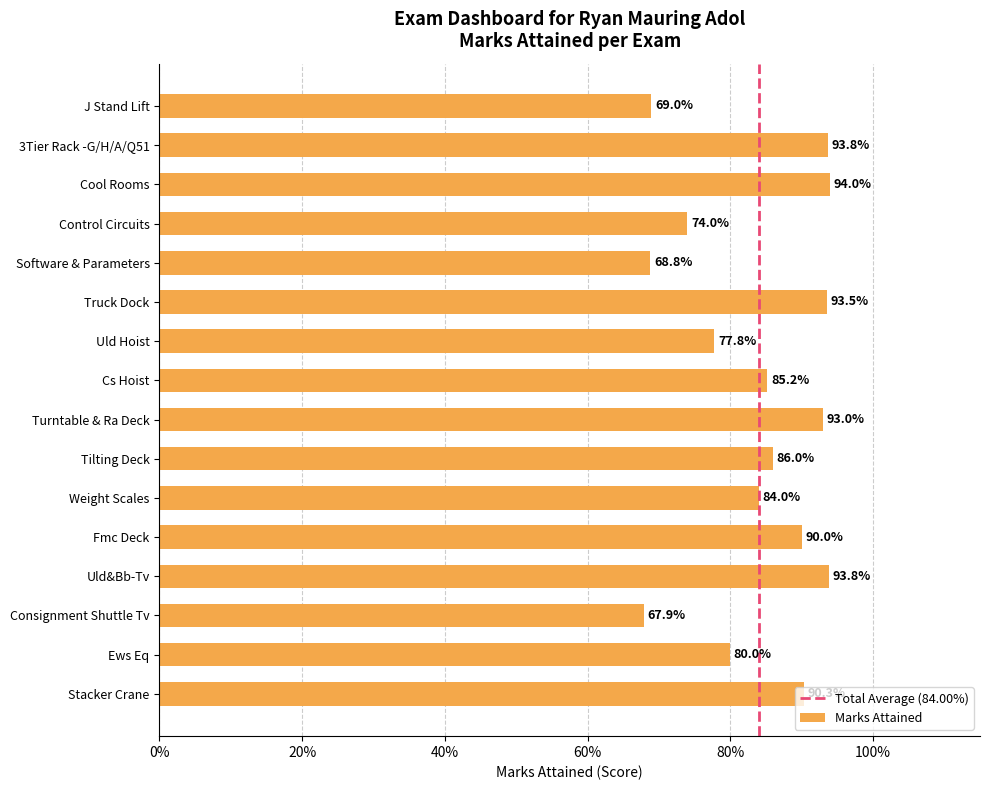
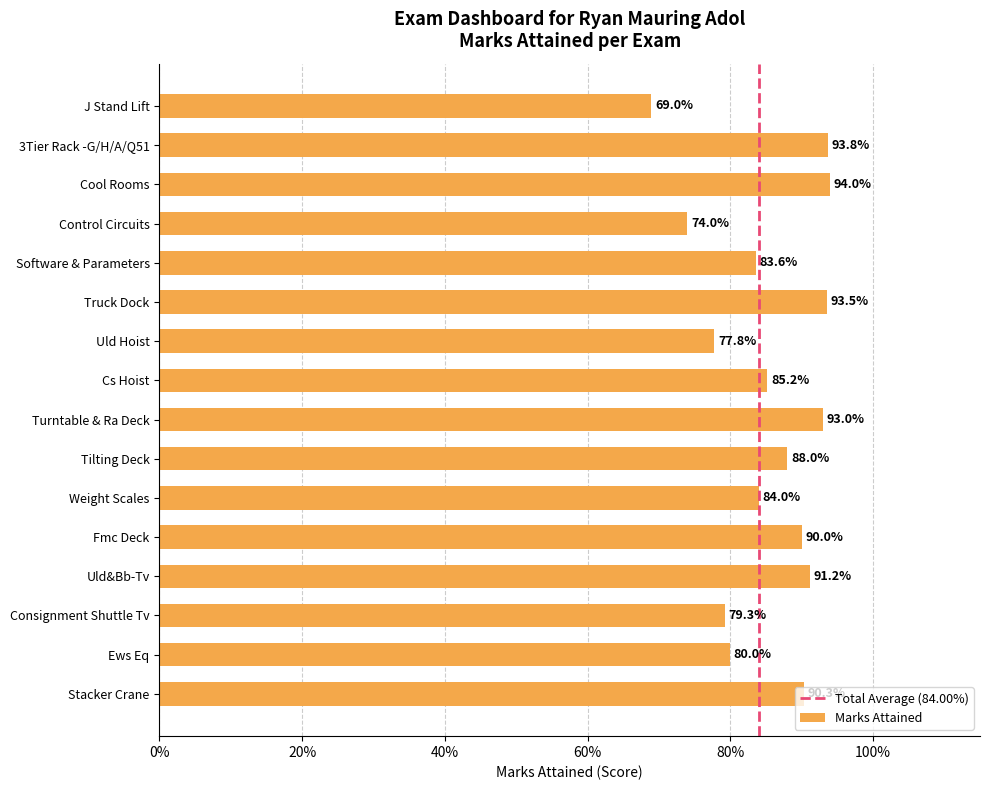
Software & Parameters: 68.8% -> 83.6%
Tilting Deck: 86.0% -> 88.0%
Uld&Bb-Tv: 93.8% -> 91.2%
Consignment Shuttle Tv: 67.9% -> 79.3%
